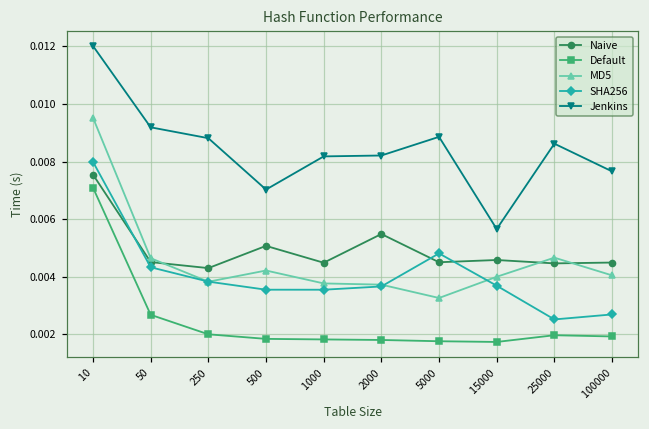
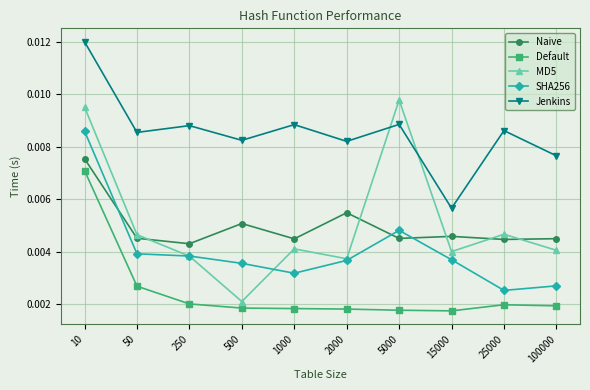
SHA256, 10: 0.0080 -> 0.0086
SHA256, 50: 0.0043 -> 0.0039
Jenkins, 50: 0.0092 -> 0.0086
MD5, 500: 0.0042 -> 0.0021
Jenkins, 500: 0.0070 -> 0.0082
MD5, 1000: 0.0038 -> 0.0041
SHA256, 1000: 0.0035 -> 0.0032
Jenkins, 1000: 0.0082 -> 0.0088
MD5, 5000: 0.0033 -> 0.0098
